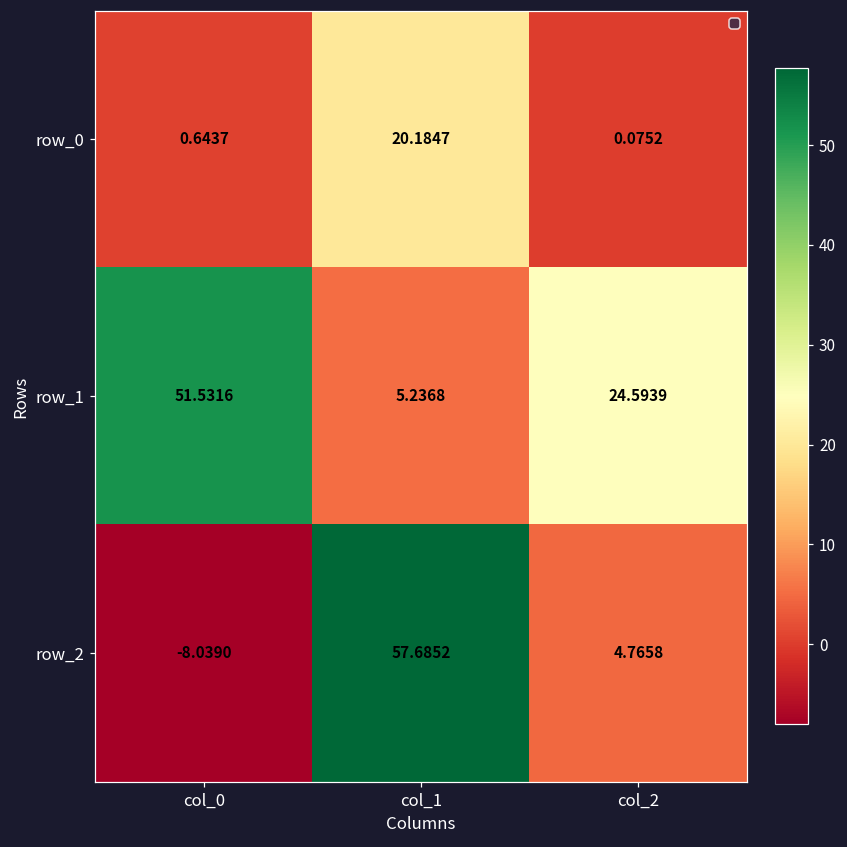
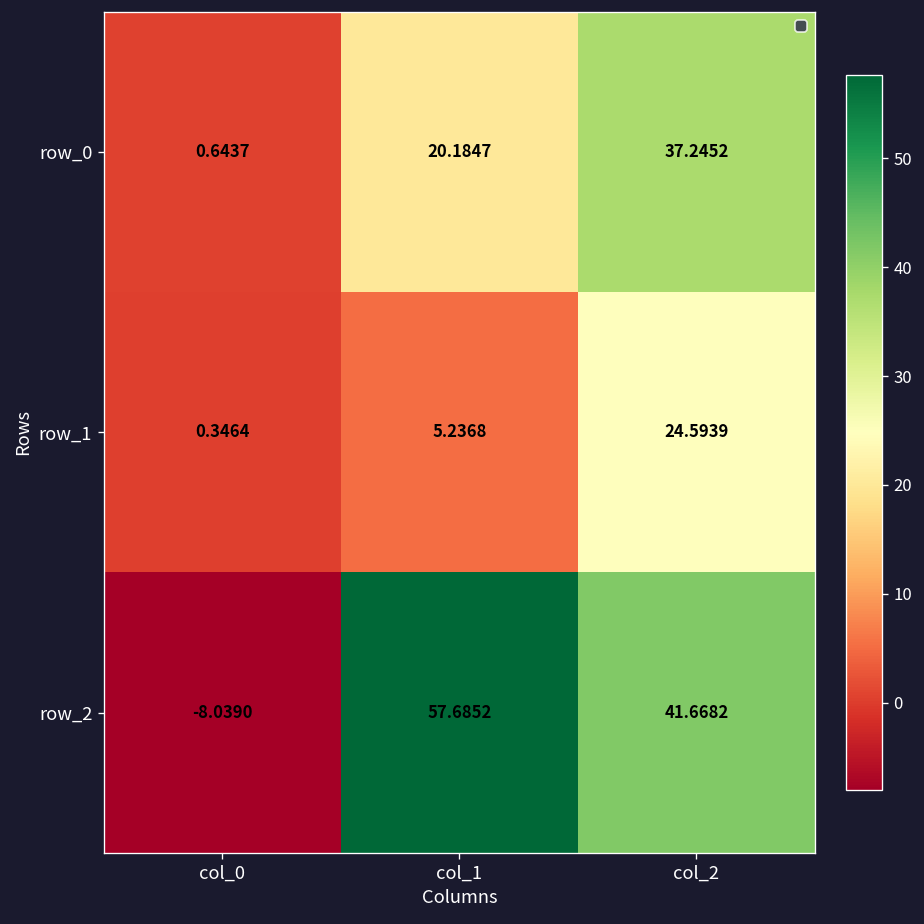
row_0, col_2: 0.0752 -> 37.2452
row_1, col_0: 51.5316 -> 0.3464
row_2, col_2: 4.7658 -> 41.6682
